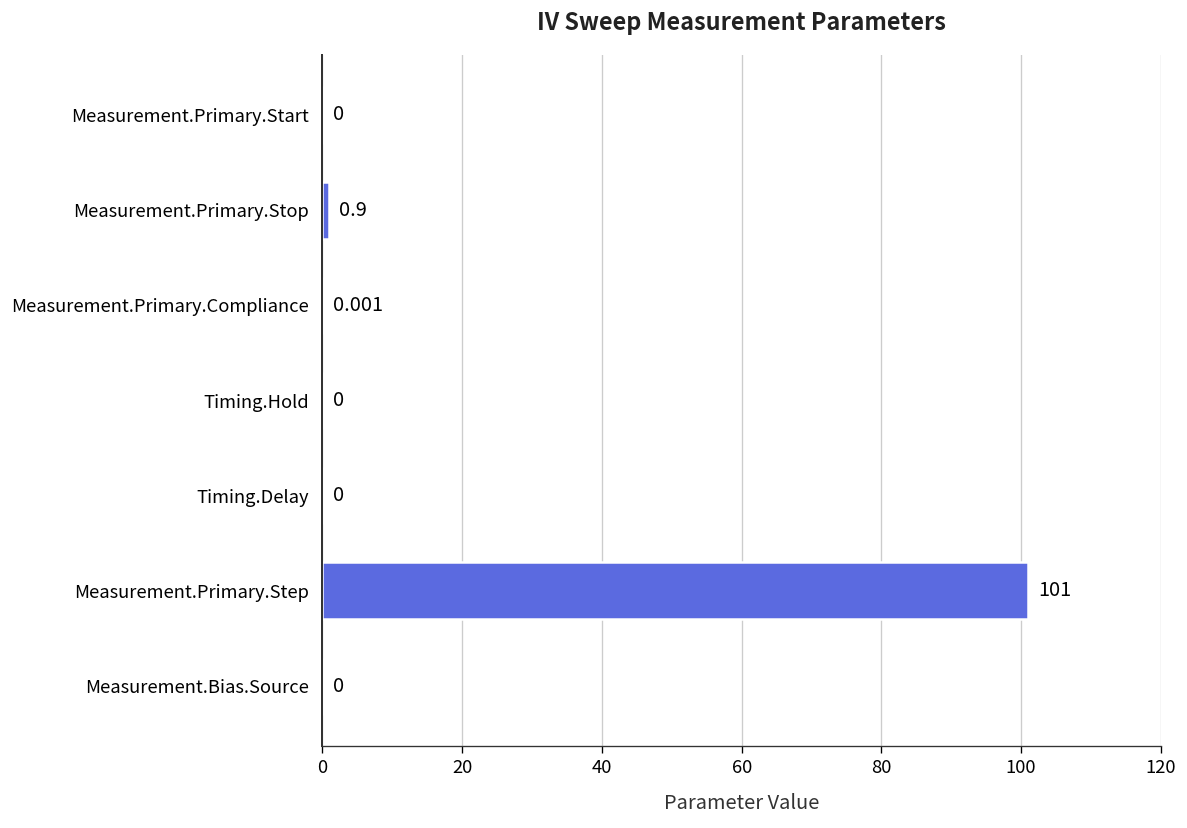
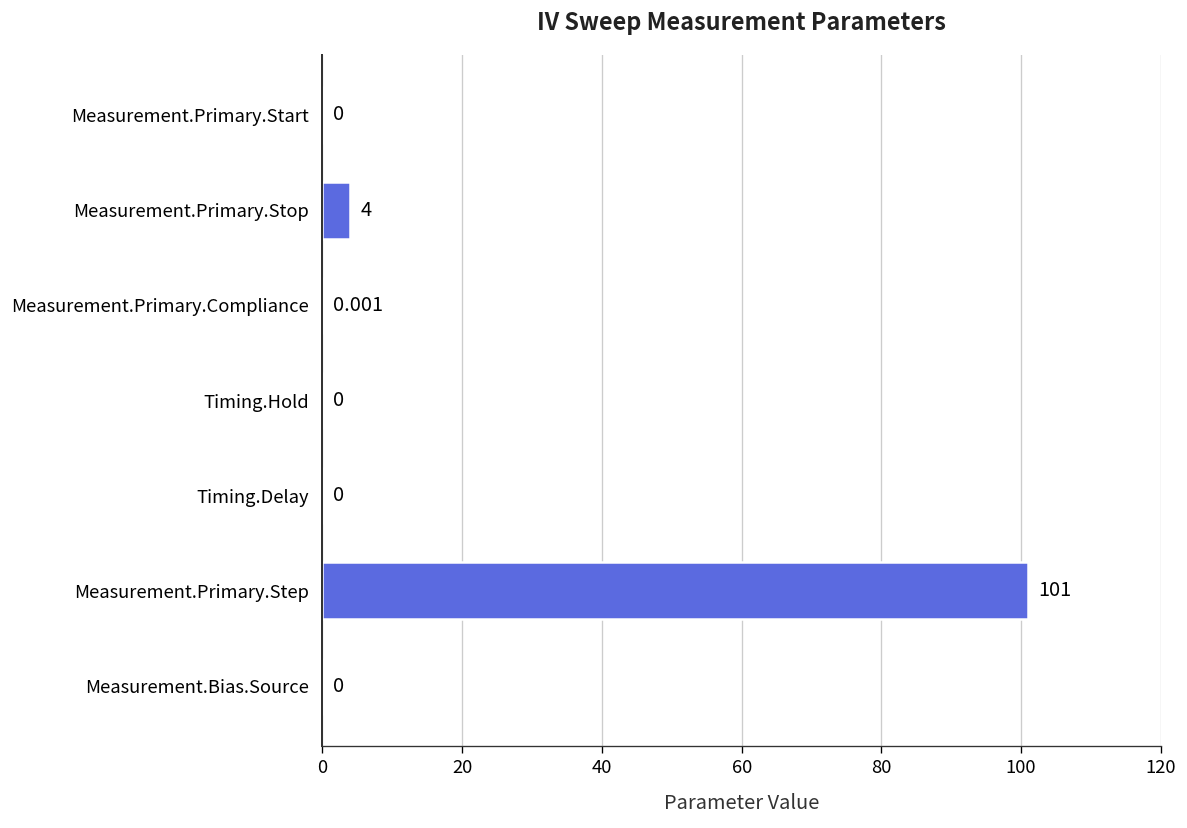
Measurement.Primary.Stop: 0.9 -> 4
